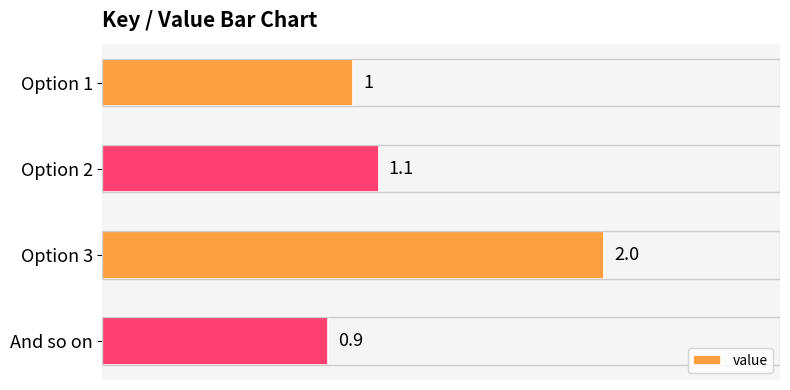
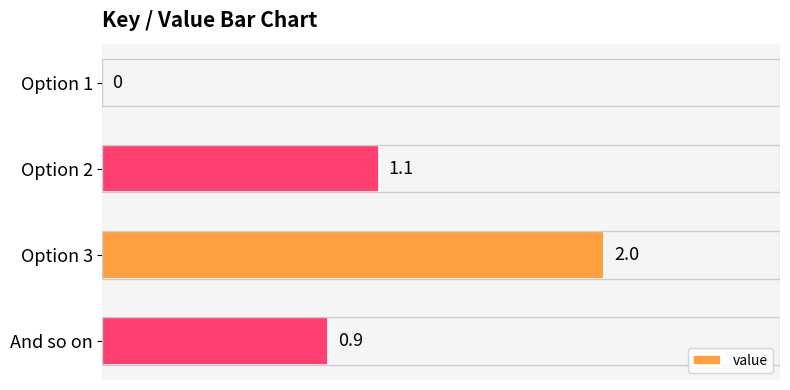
Option 1: 1 -> 0
